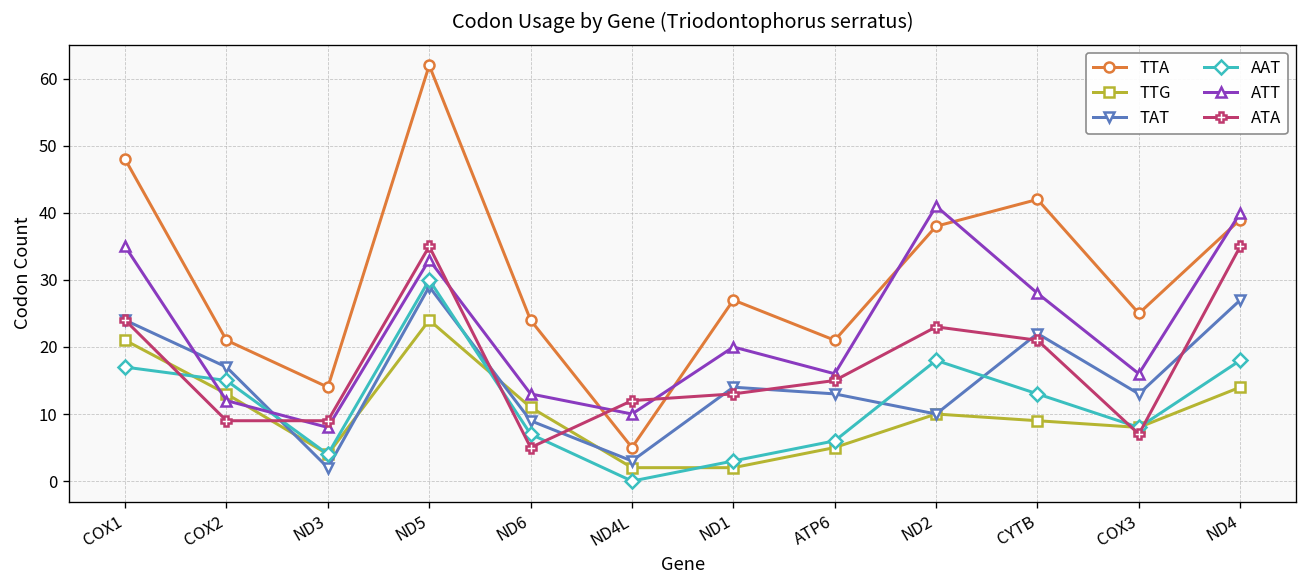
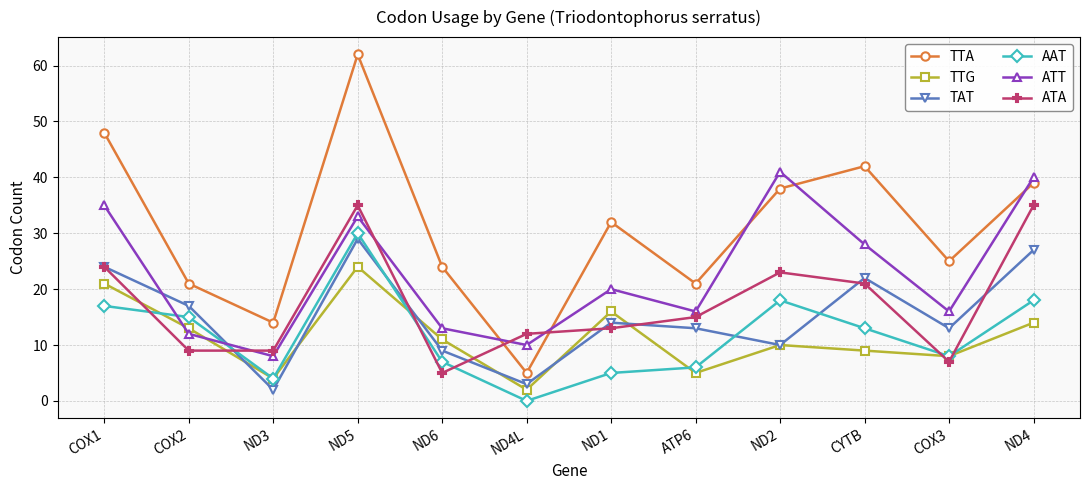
TTA, ND1: 27 -> 32
TTG, ND1: 2 -> 16
AAT, ND1: 3 -> 5
